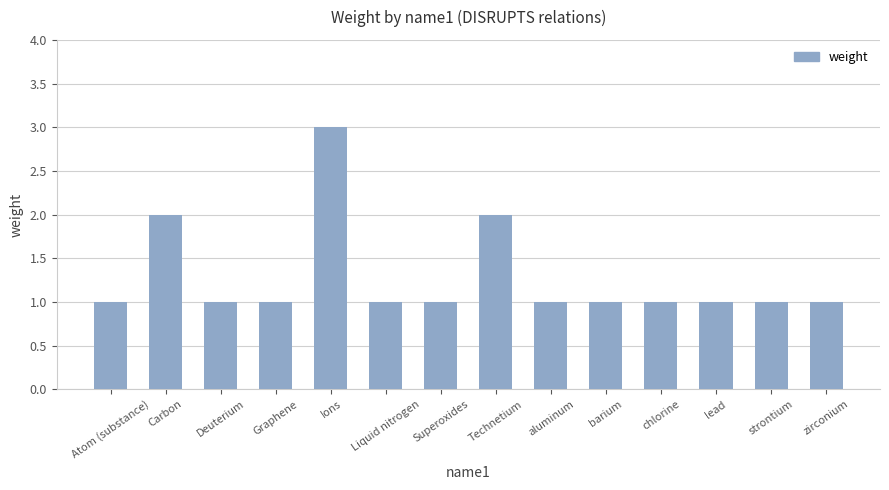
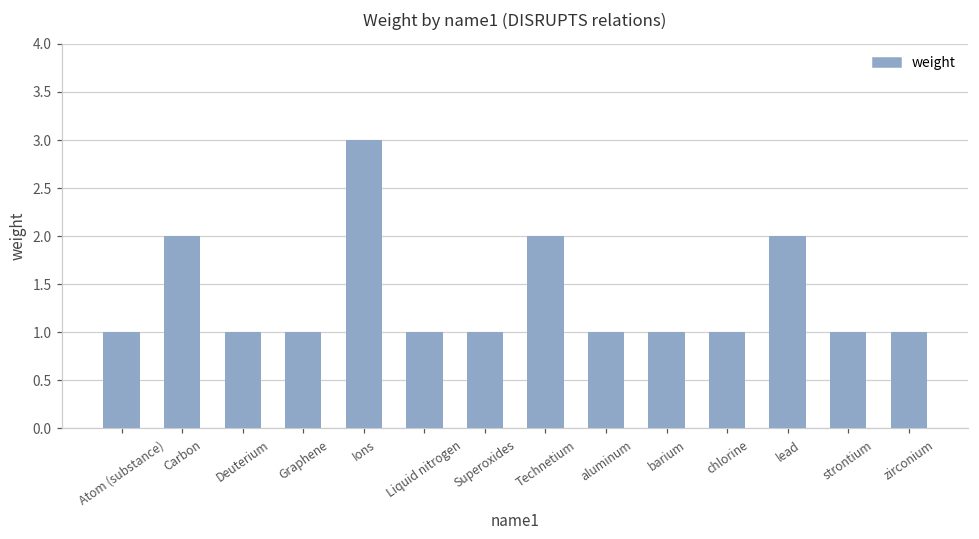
lead: 1 -> 2
